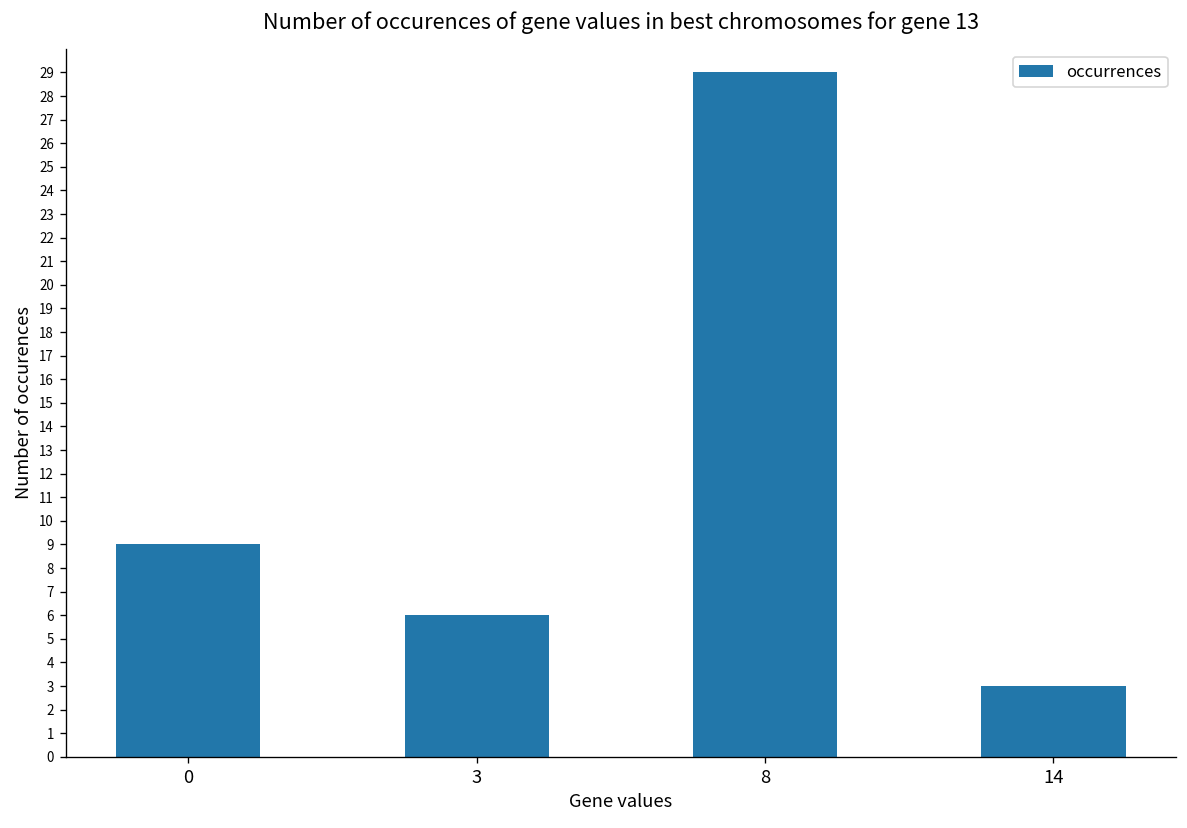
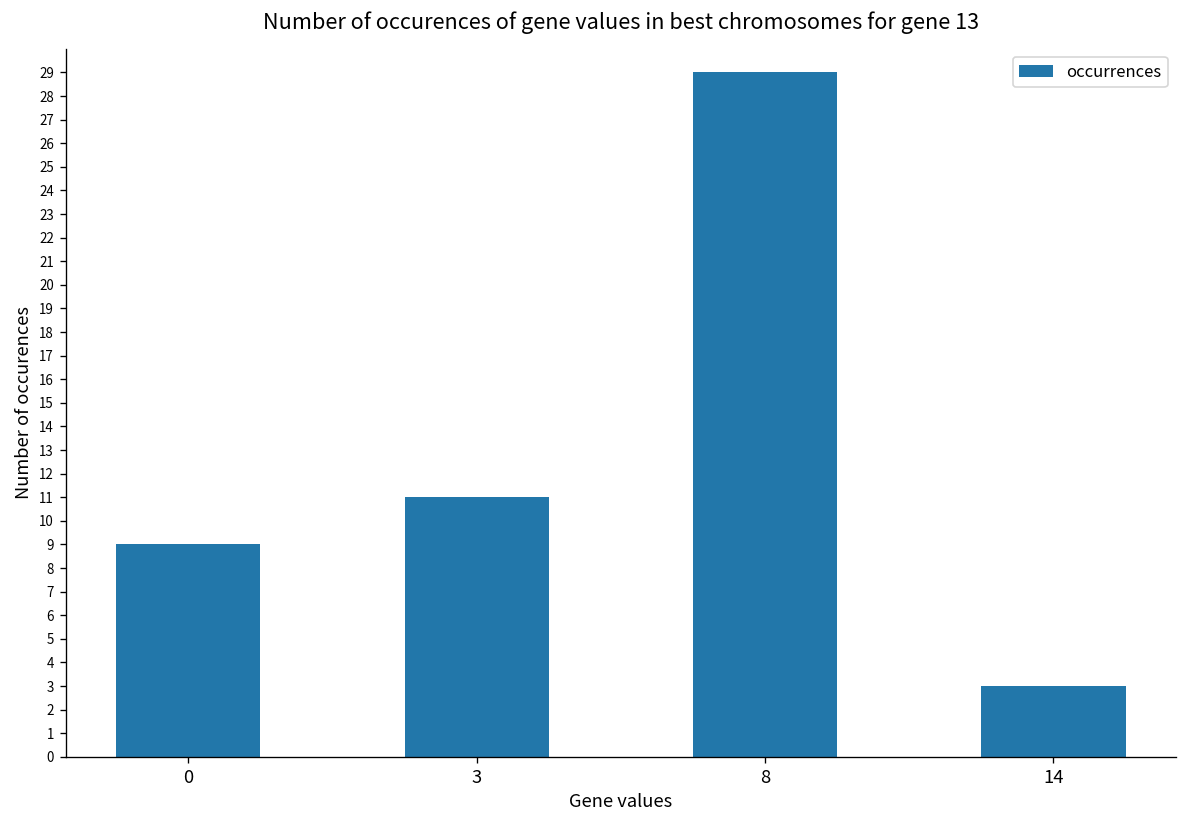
3: 6 -> 11
